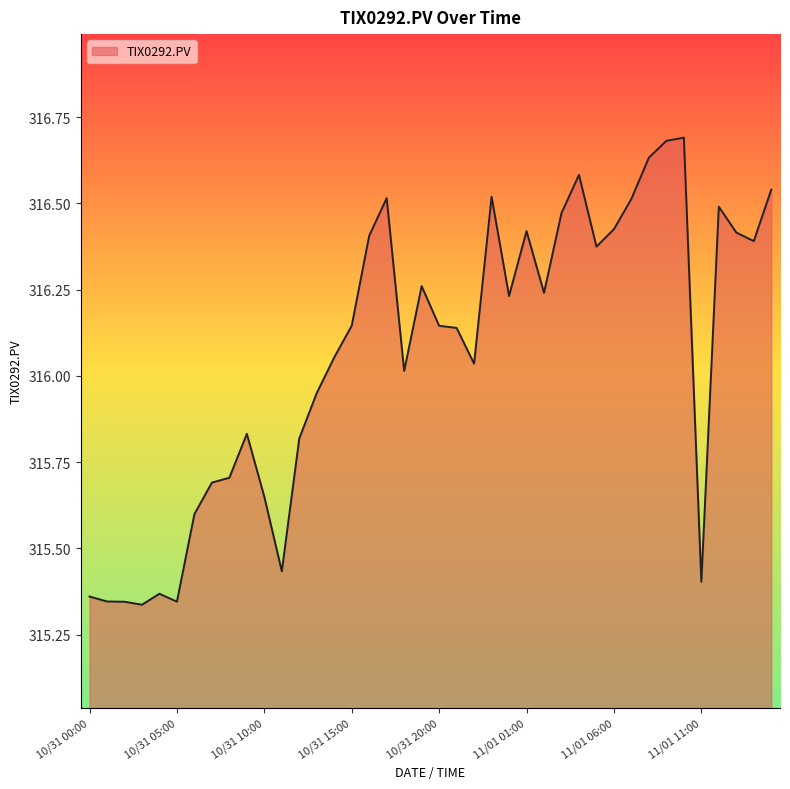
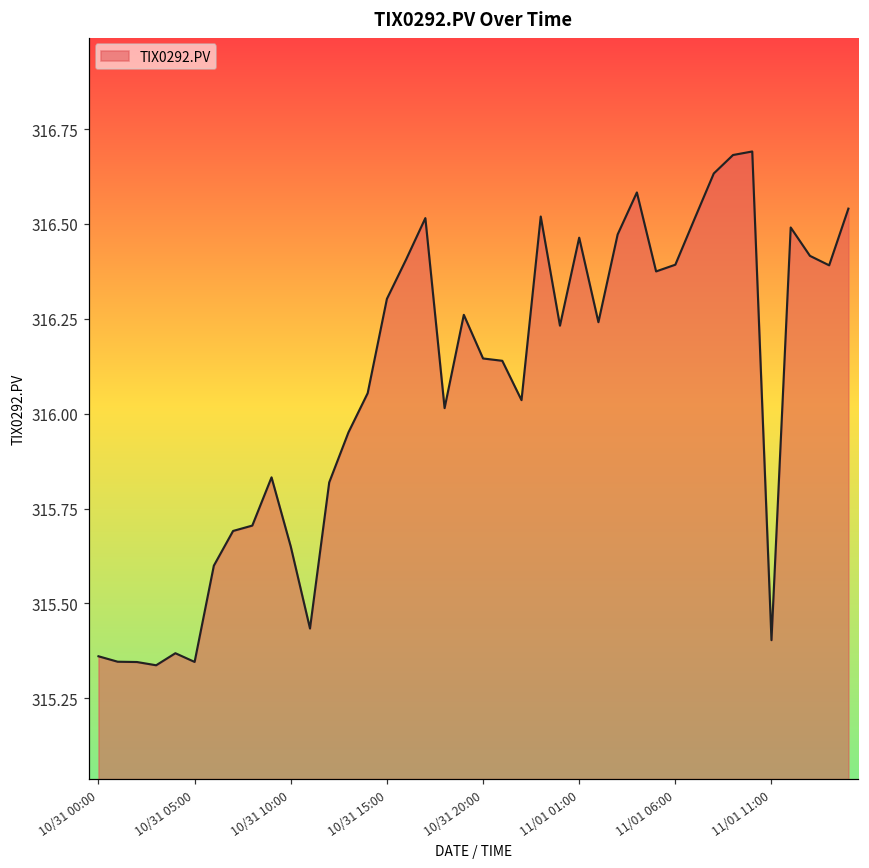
10/31 15:00: 316.15 -> 316.30
11/01 01:00: 316.42 -> 316.46
11/01 06:00: 316.43 -> 316.39
